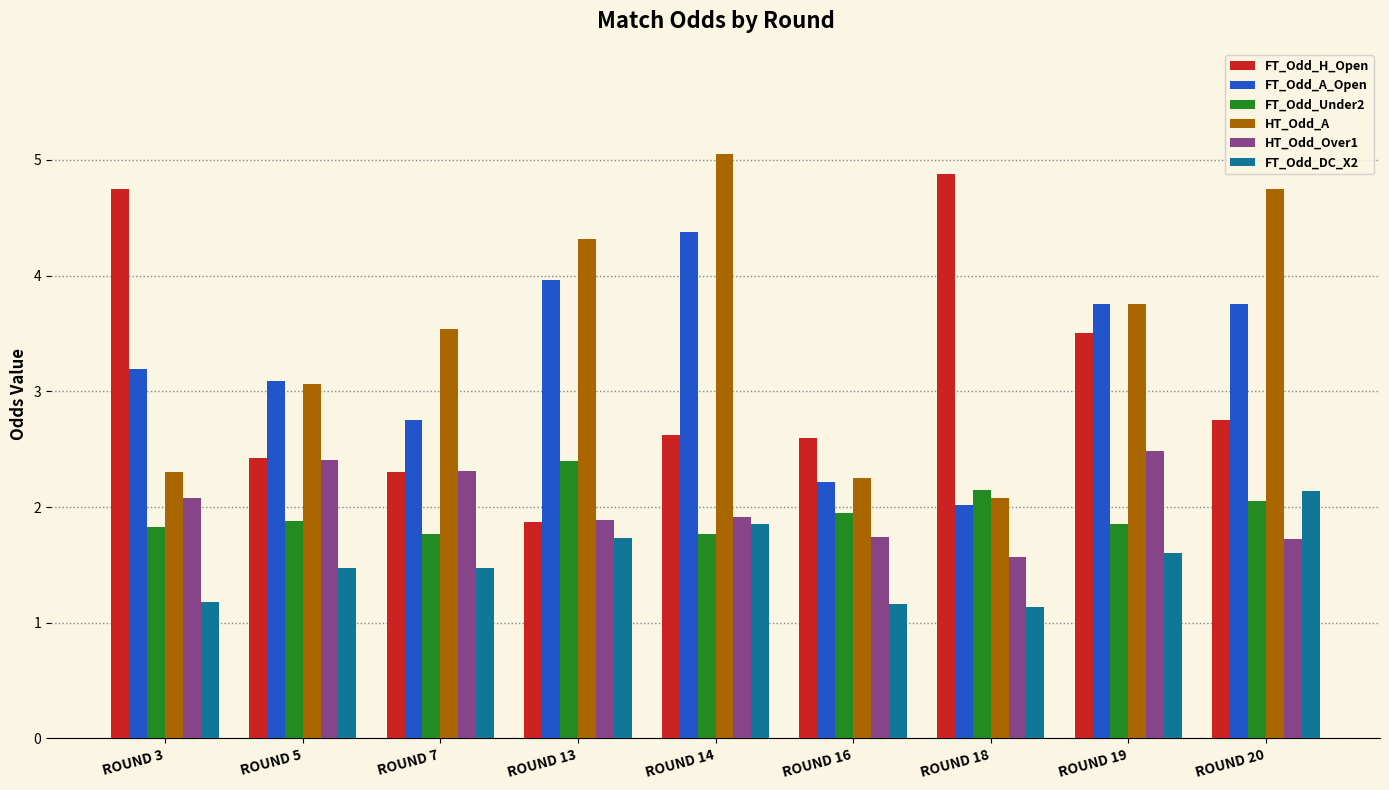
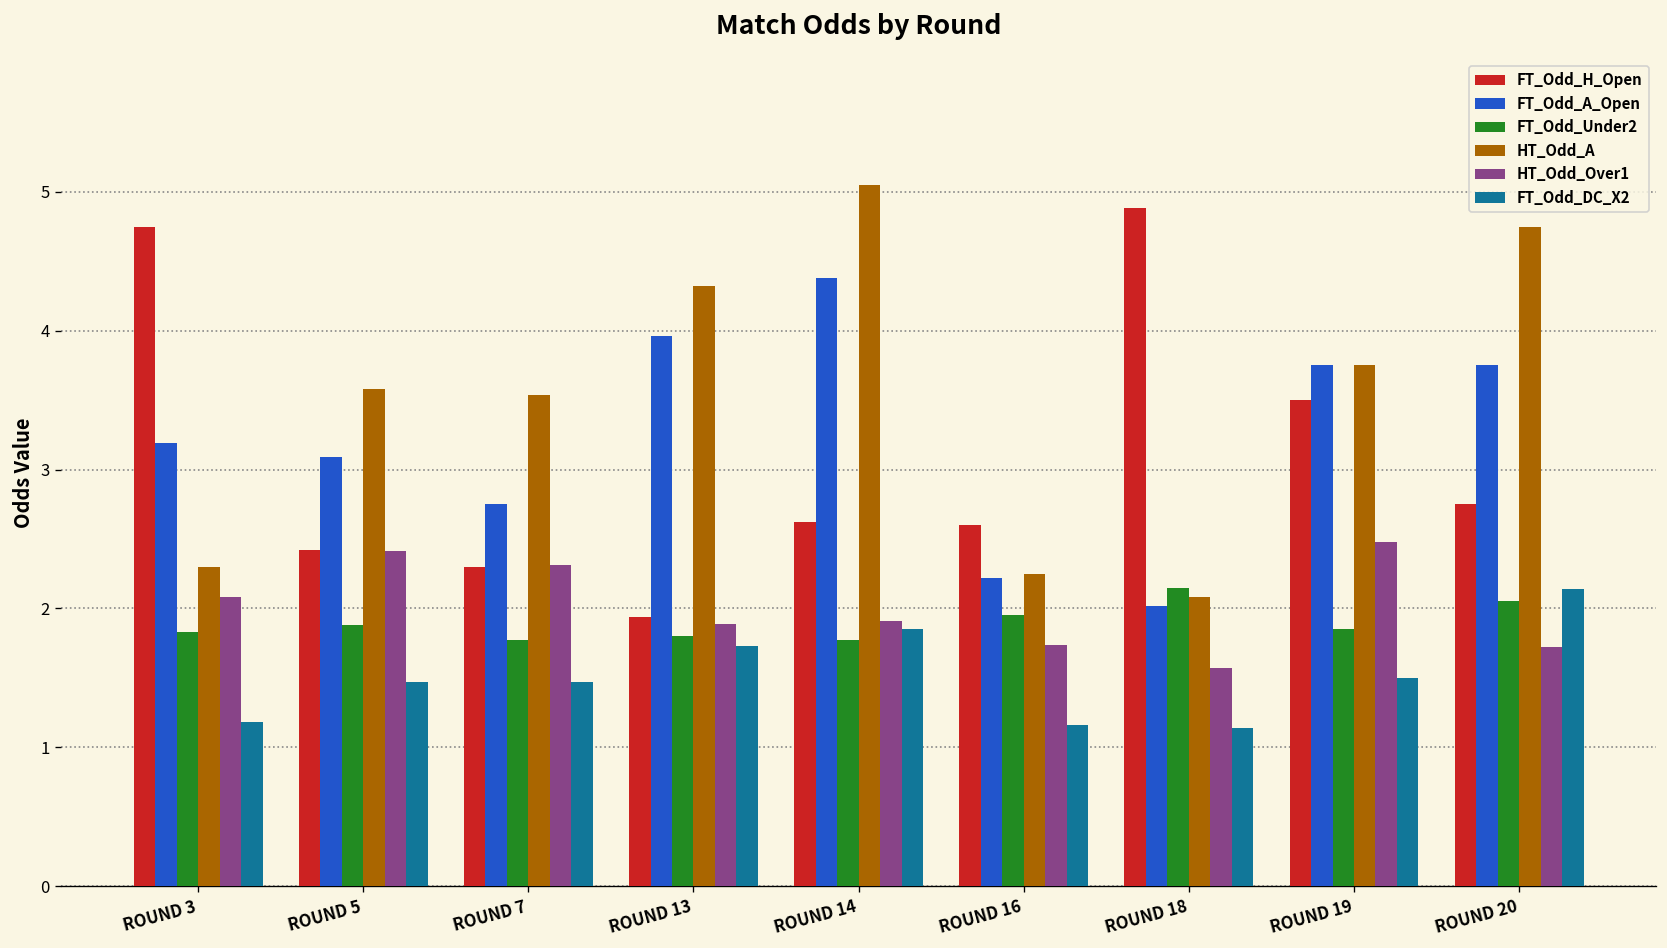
HT_Odd_A, ROUND 5: 3.06 -> 3.58
FT_Odd_H_Open, ROUND 13: 1.87 -> 1.94
FT_Odd_Under2, ROUND 13: 2.4 -> 1.8
FT_Odd_DC_X2, ROUND 19: 1.6 -> 1.5
